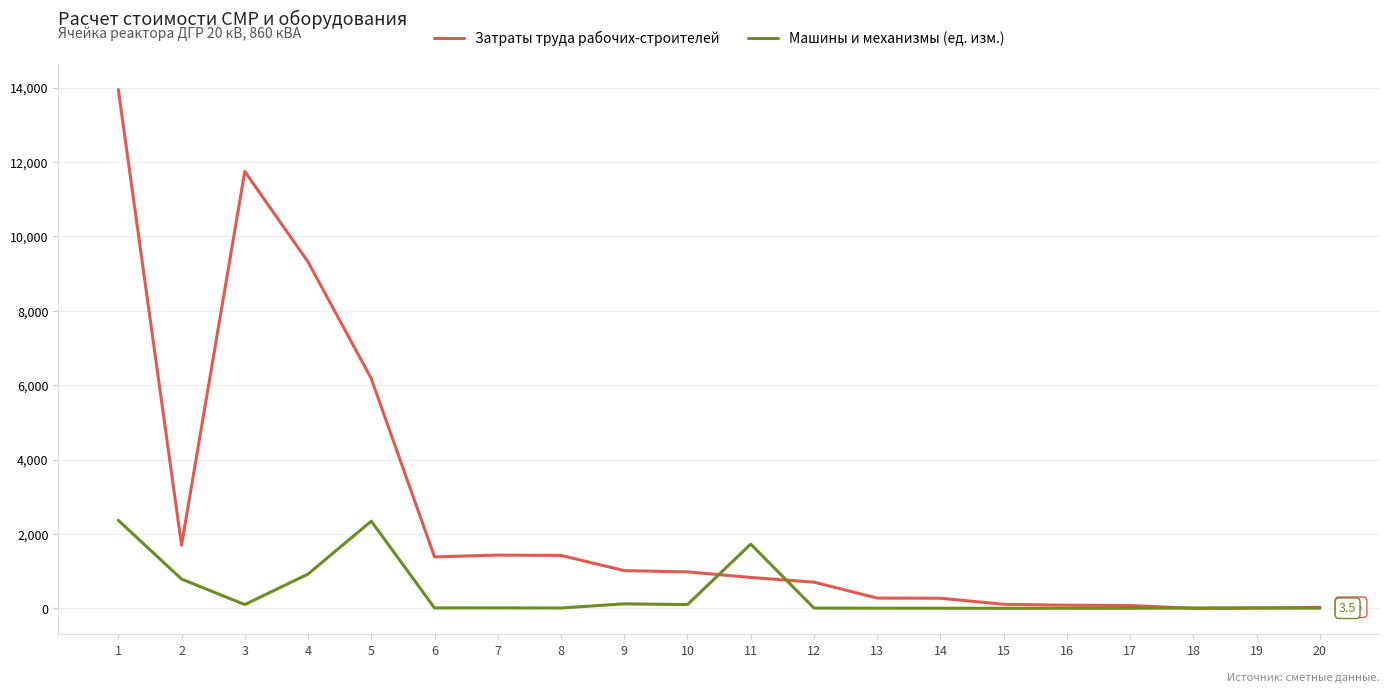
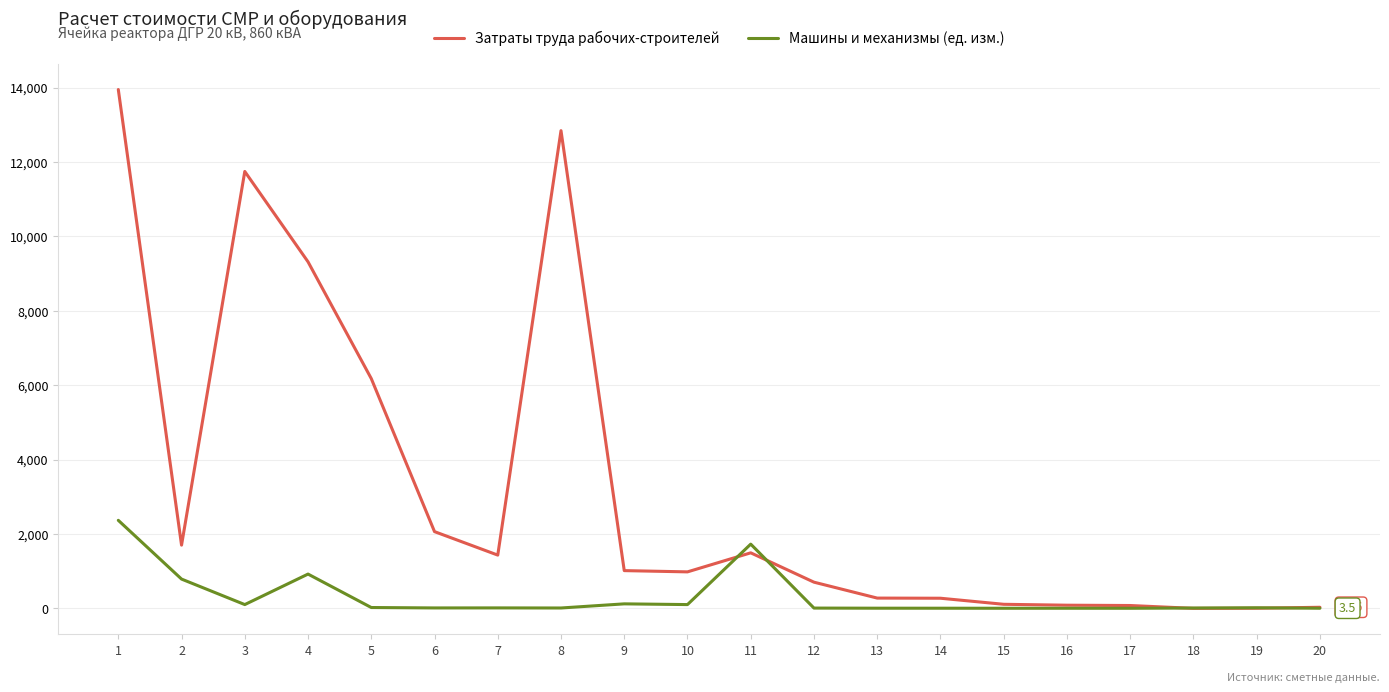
Машины и механизмы (ед. изм.), 5: 2,300 -> 0
Затраты труда рабочих-строителей, 6: 1,400 -> 2,100
Затраты труда рабочих-строителей, 8: 1,400 -> 12,800
Затраты труда рабочих-строителей, 11: 800 -> 1,500
